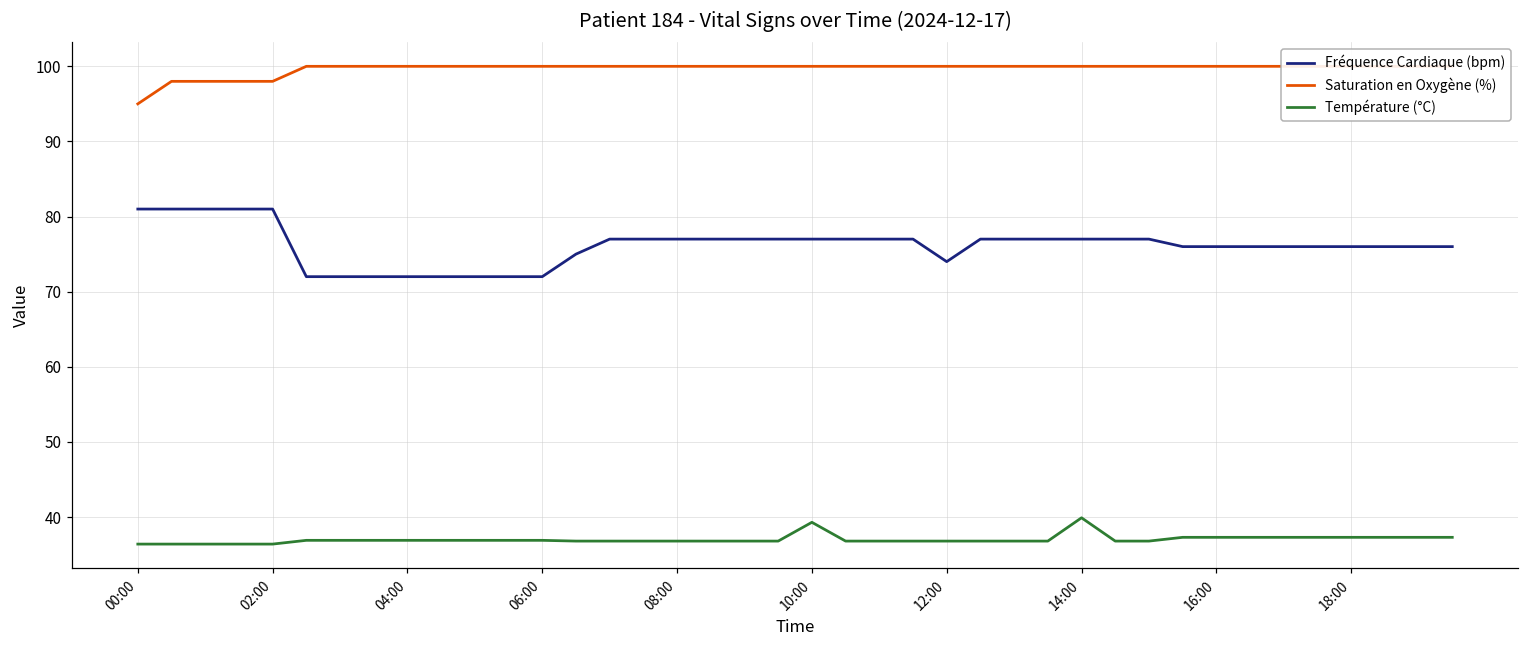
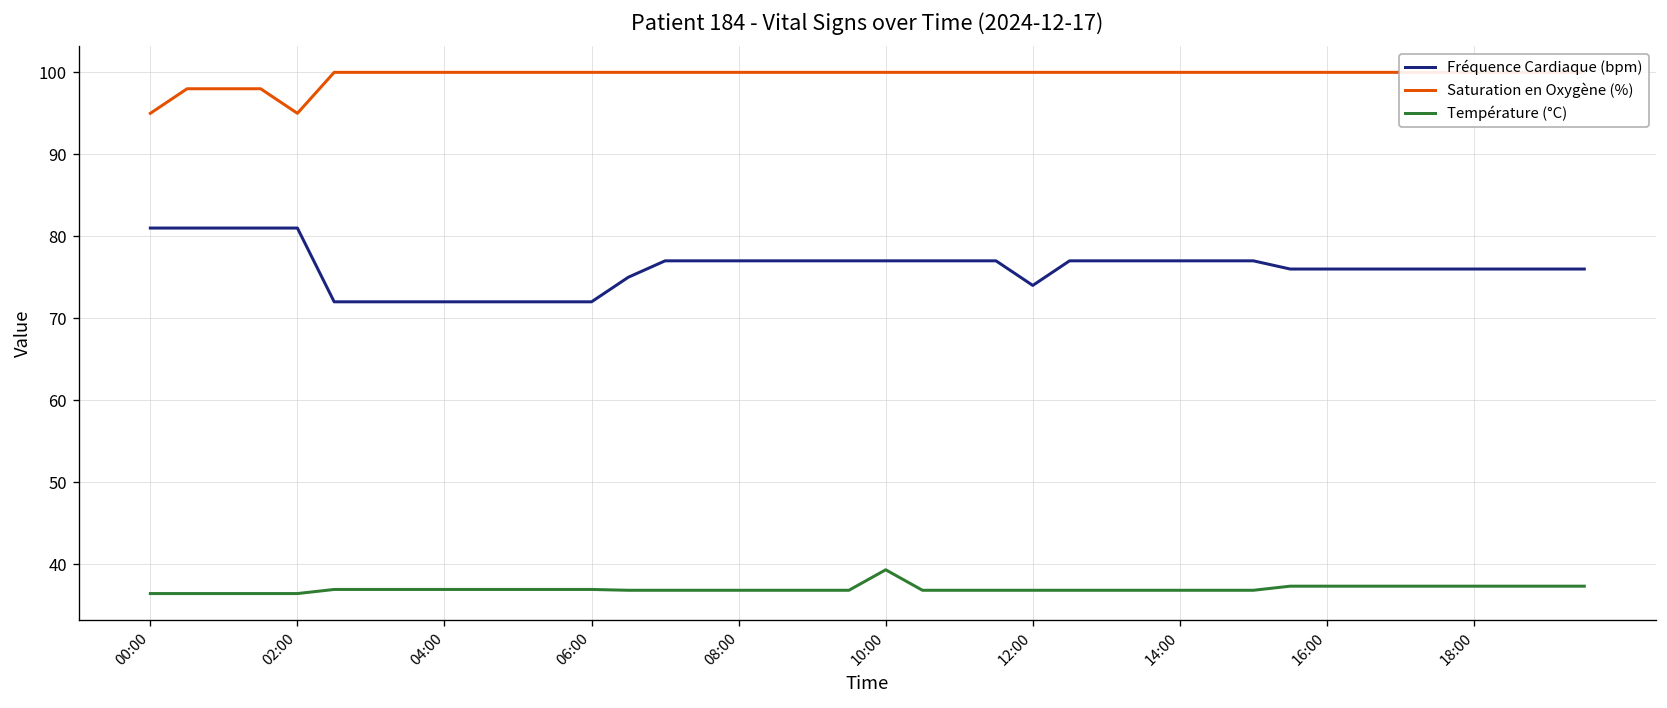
Saturation en Oxygène (%), 02:00: 98 -> 95
Température (°C), 14:00: 40 -> 37
